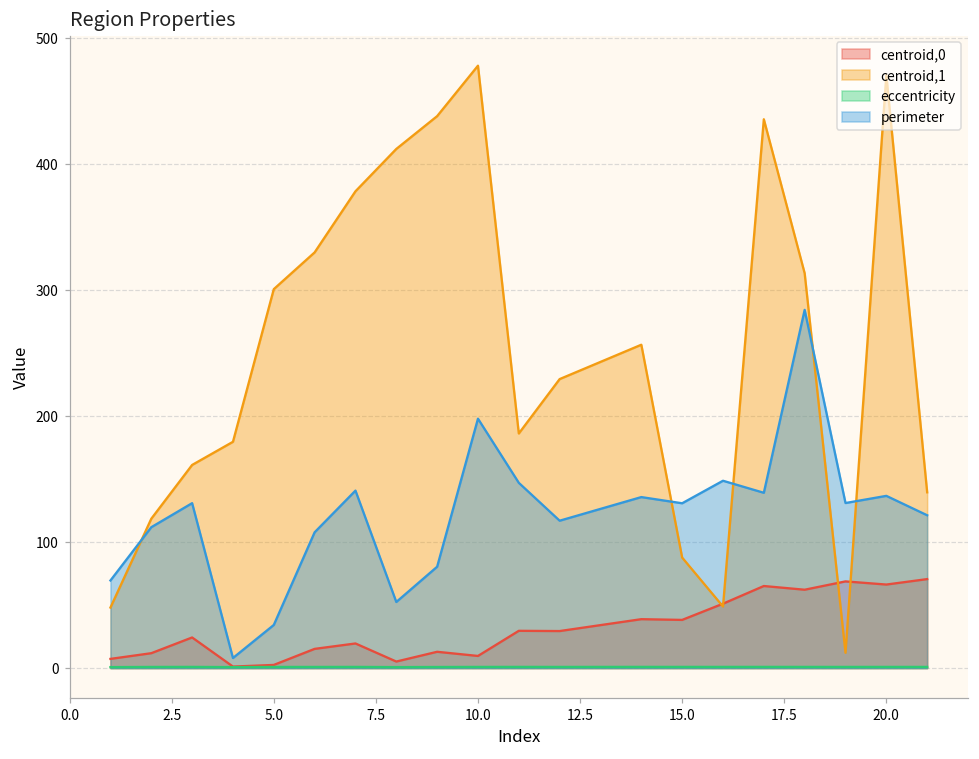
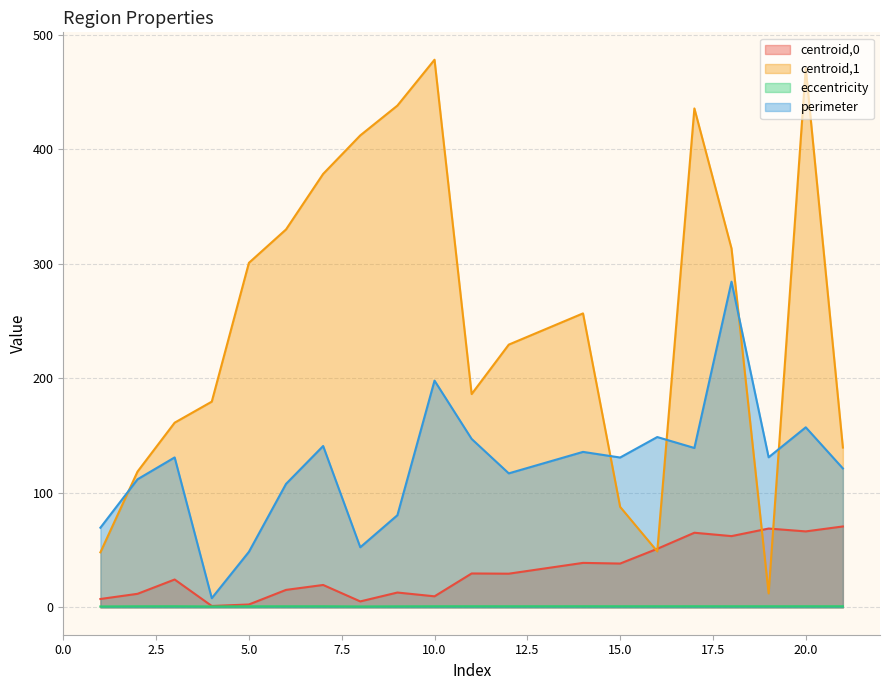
perimeter, 5.0: 34 -> 48
perimeter, 20.0: 137 -> 157
